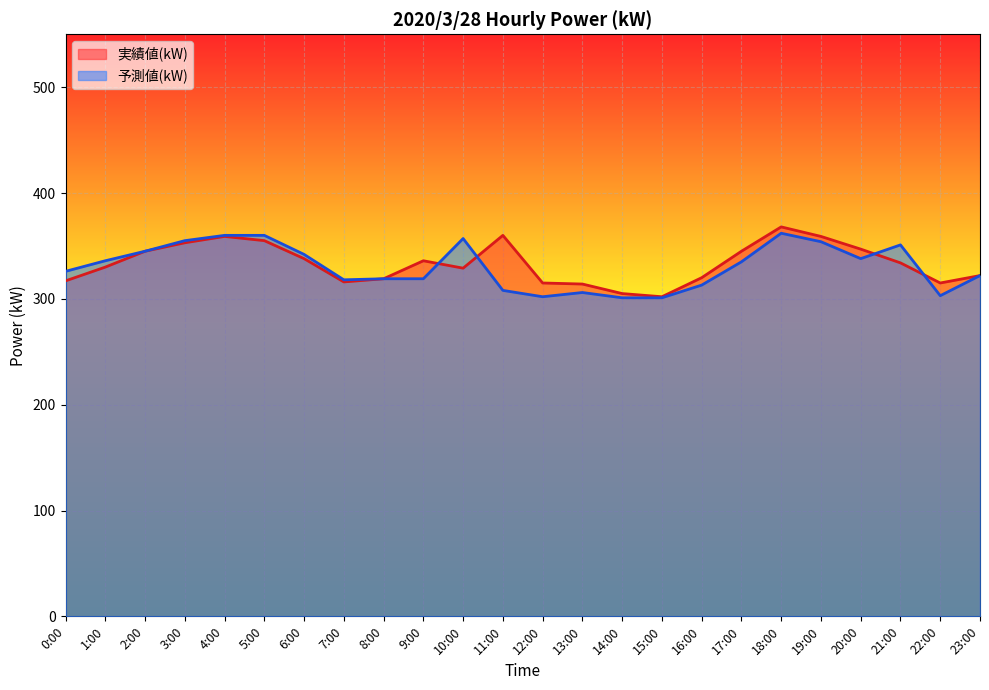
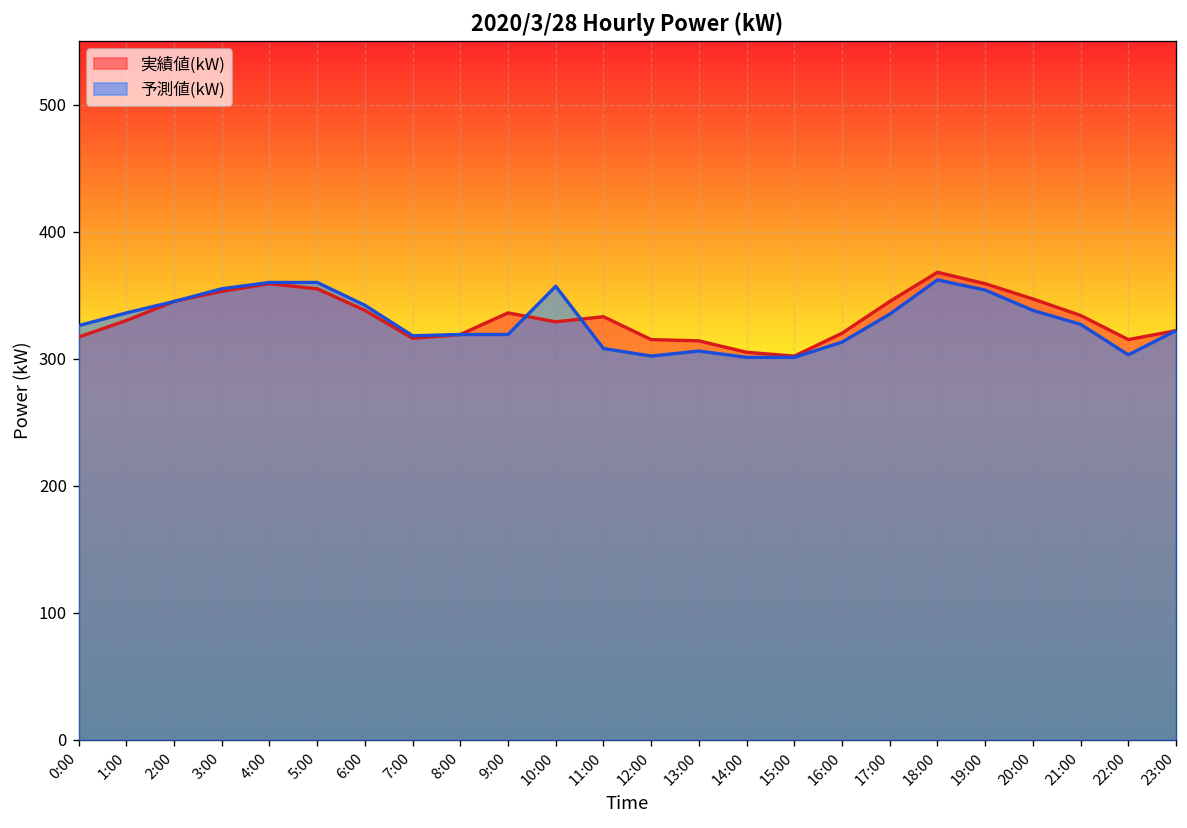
実績値(kW), 11:00: 360 -> 333
予測値(kW), 21:00: 351 -> 327
